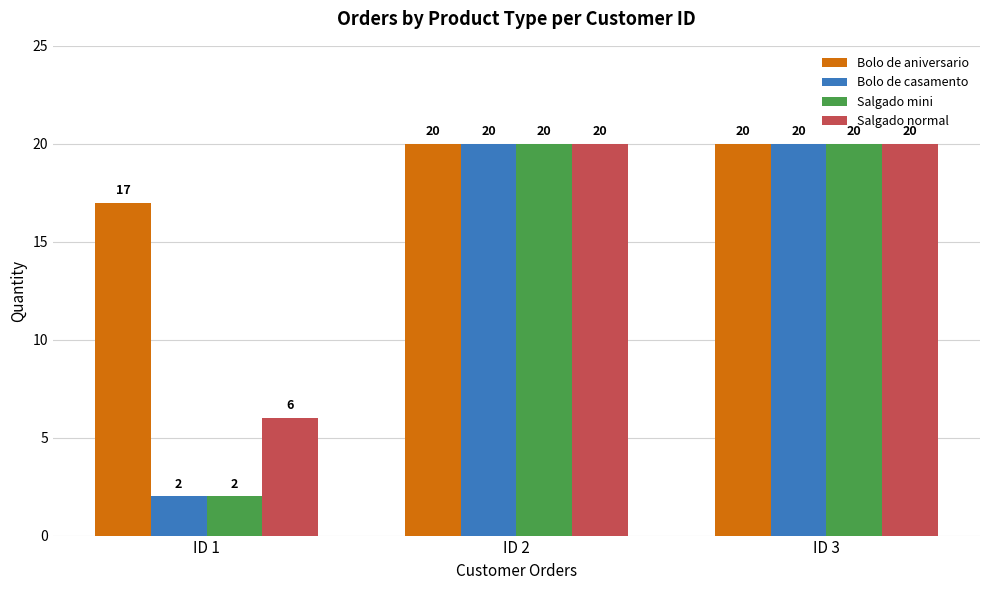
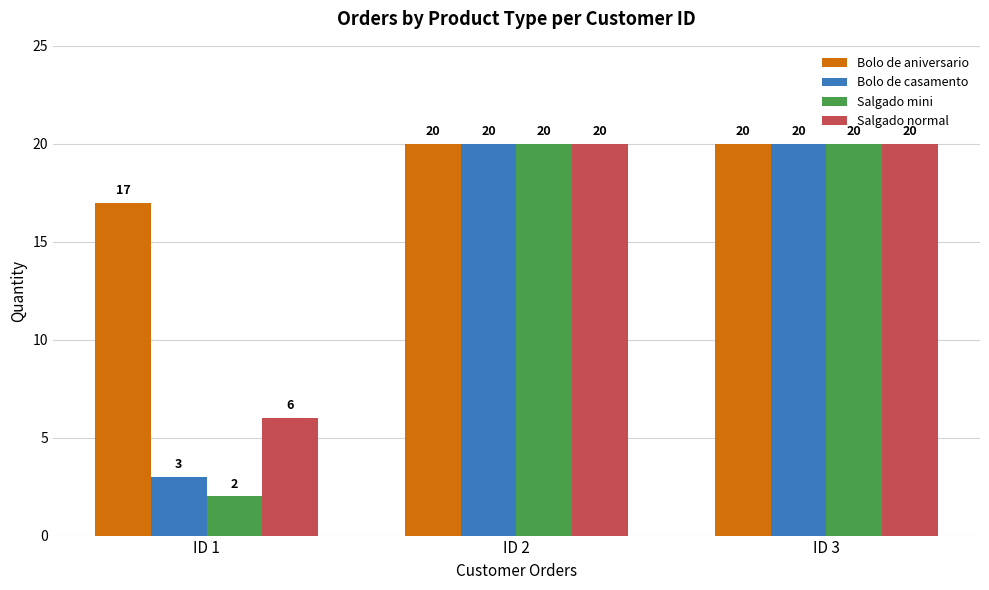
Bolo de casamento, ID 1: 2 -> 3
